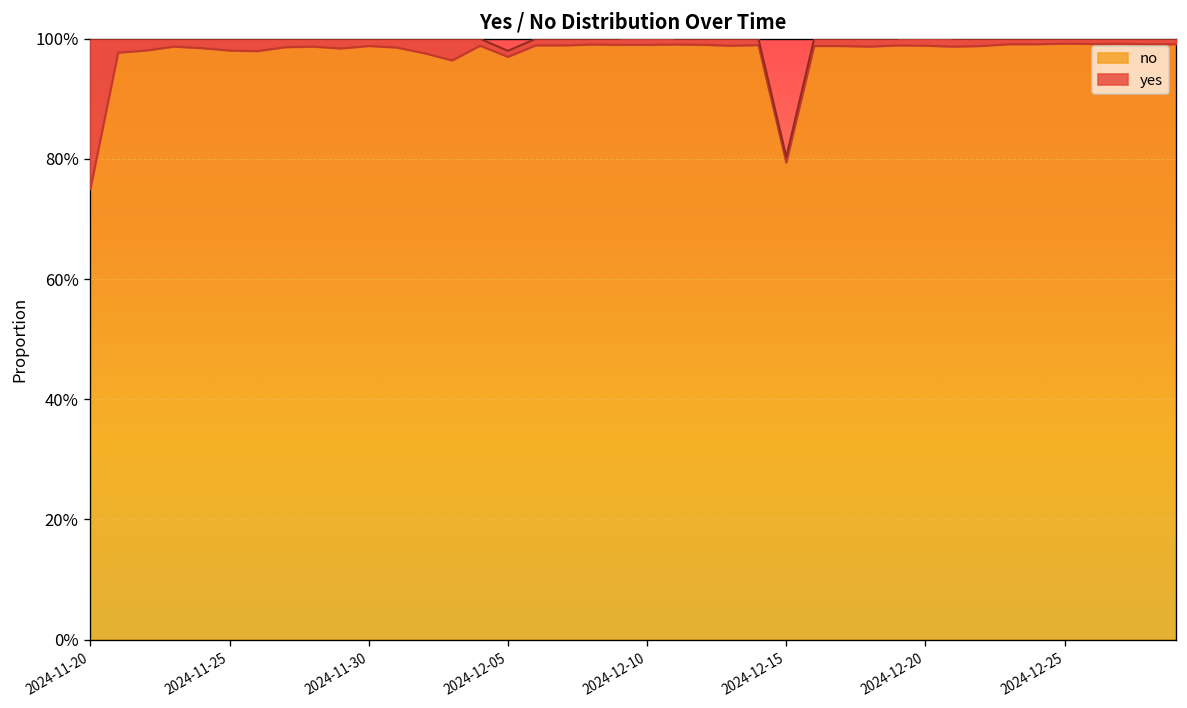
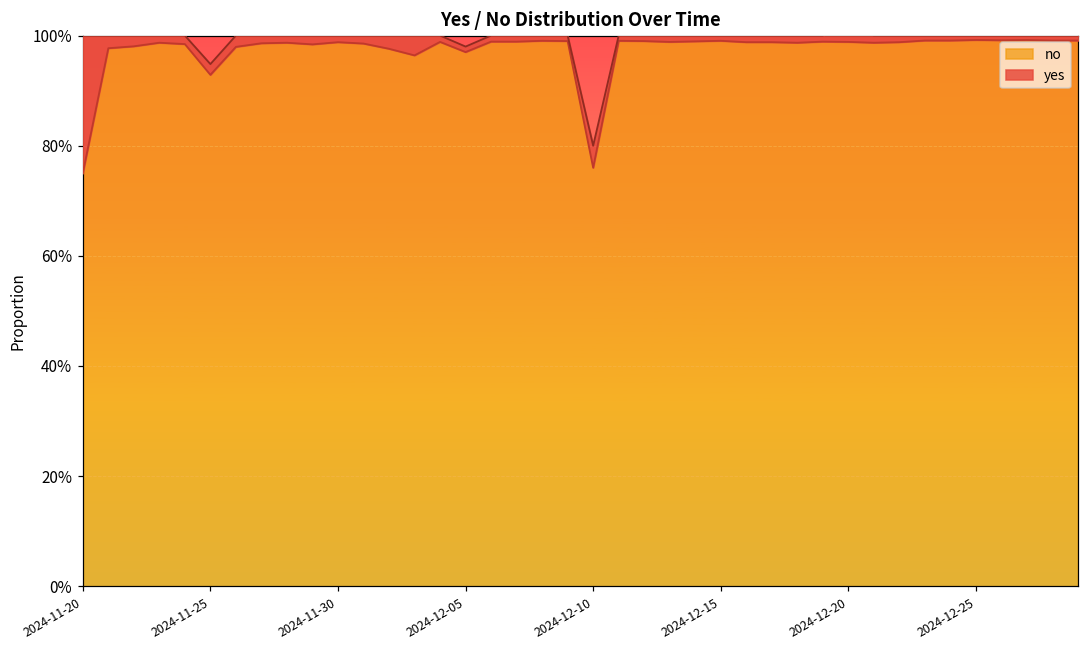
no, 2024-11-25: 98% -> 93%
no, 2024-12-10: 99% -> 76%
no, 2024-12-15: 79% -> 99%
